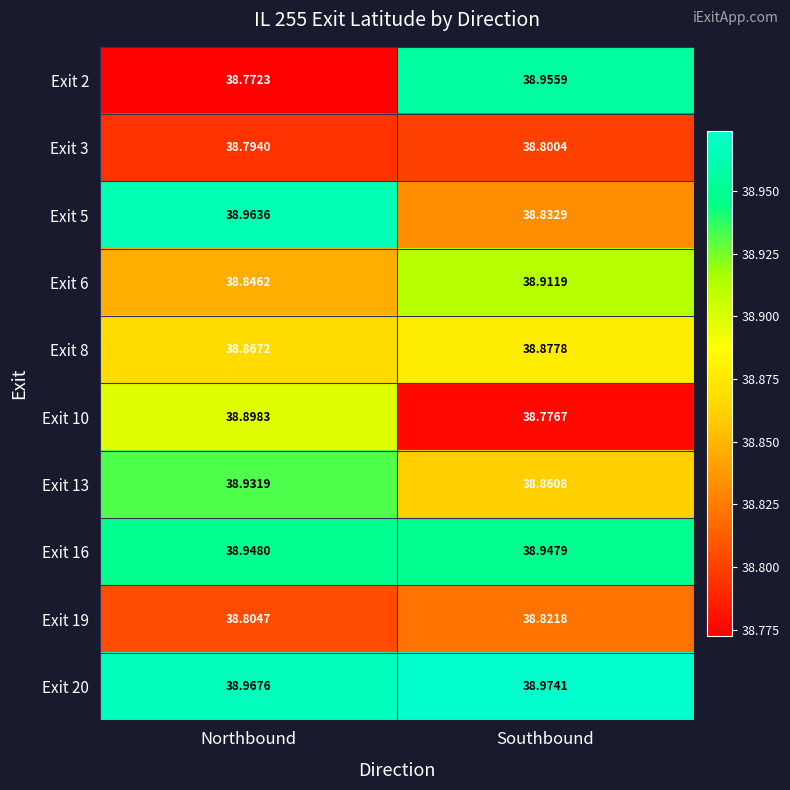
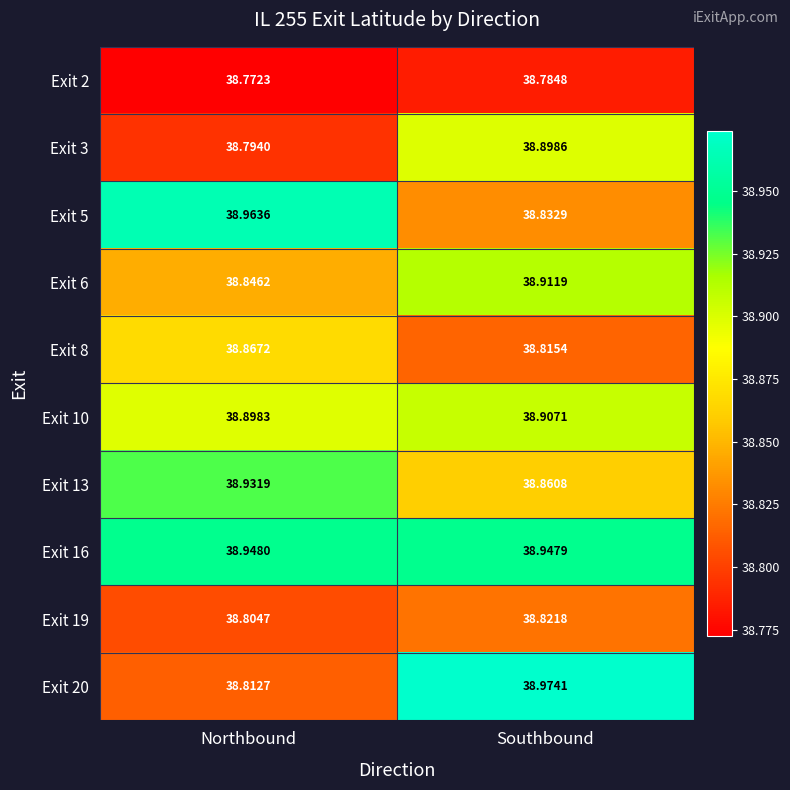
Exit 2, Southbound: 38.9559 -> 38.7848
Exit 3, Southbound: 38.8004 -> 38.8986
Exit 8, Southbound: 38.8778 -> 38.8154
Exit 10, Southbound: 38.7767 -> 38.9071
Exit 20, Northbound: 38.9676 -> 38.8127
